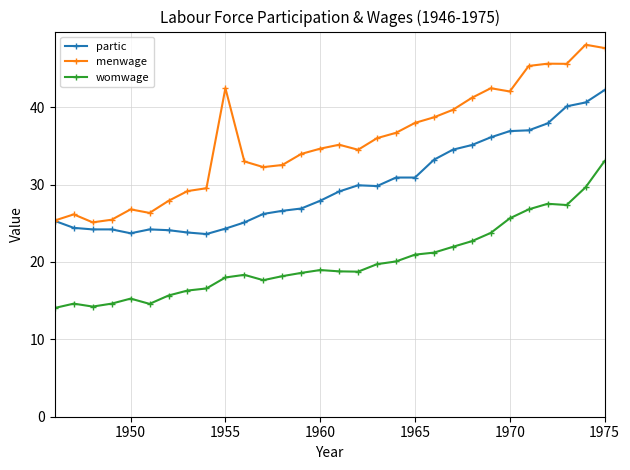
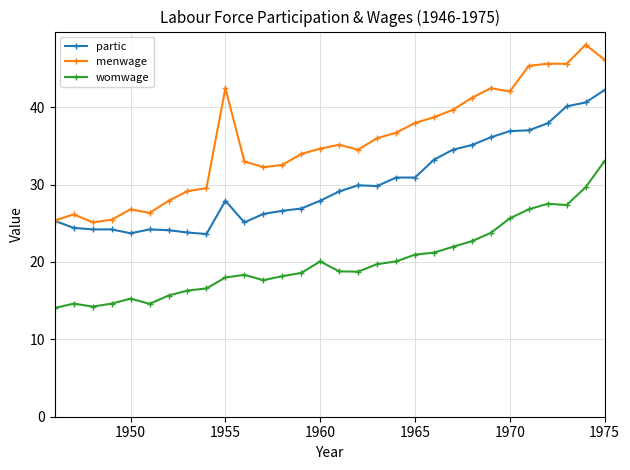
partic, 1955: 24 -> 28
womwage, 1960: 19 -> 20
menwage, 1975: 48 -> 46
